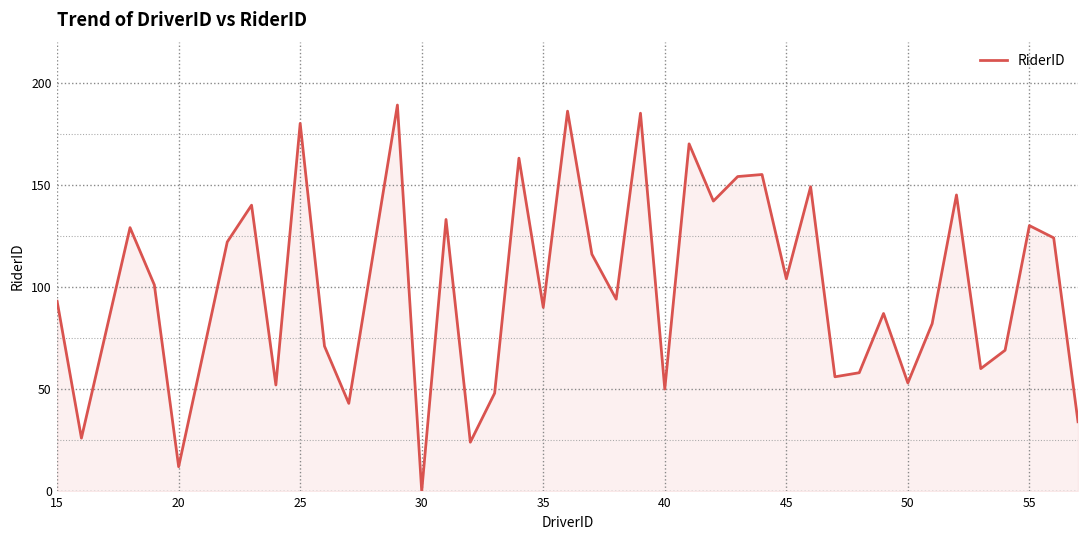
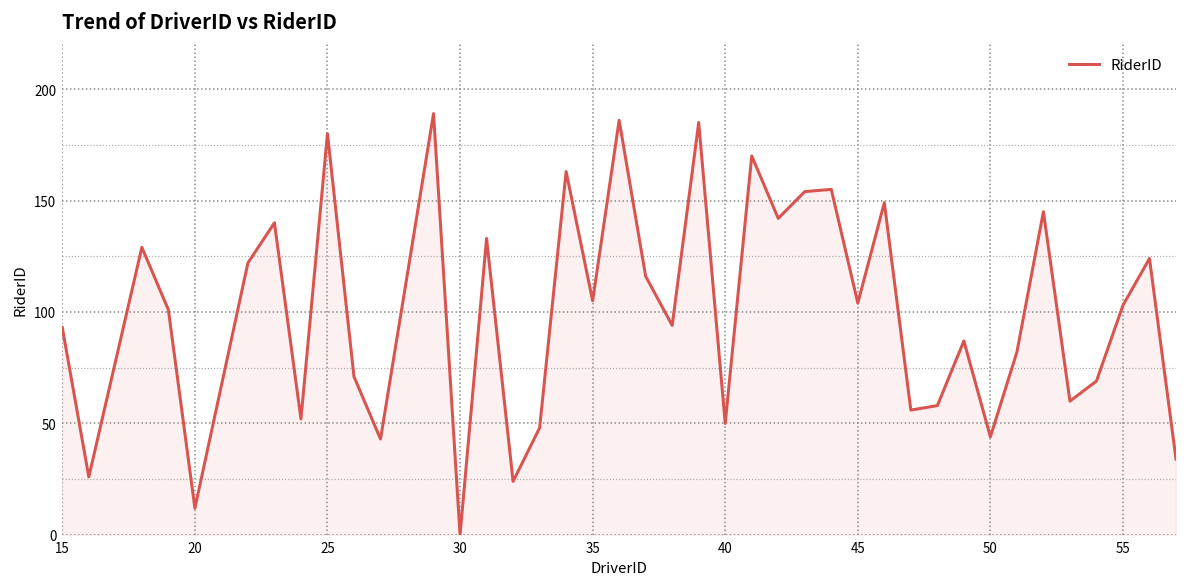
35: 90 -> 105
50: 53 -> 44
55: 130 -> 103
